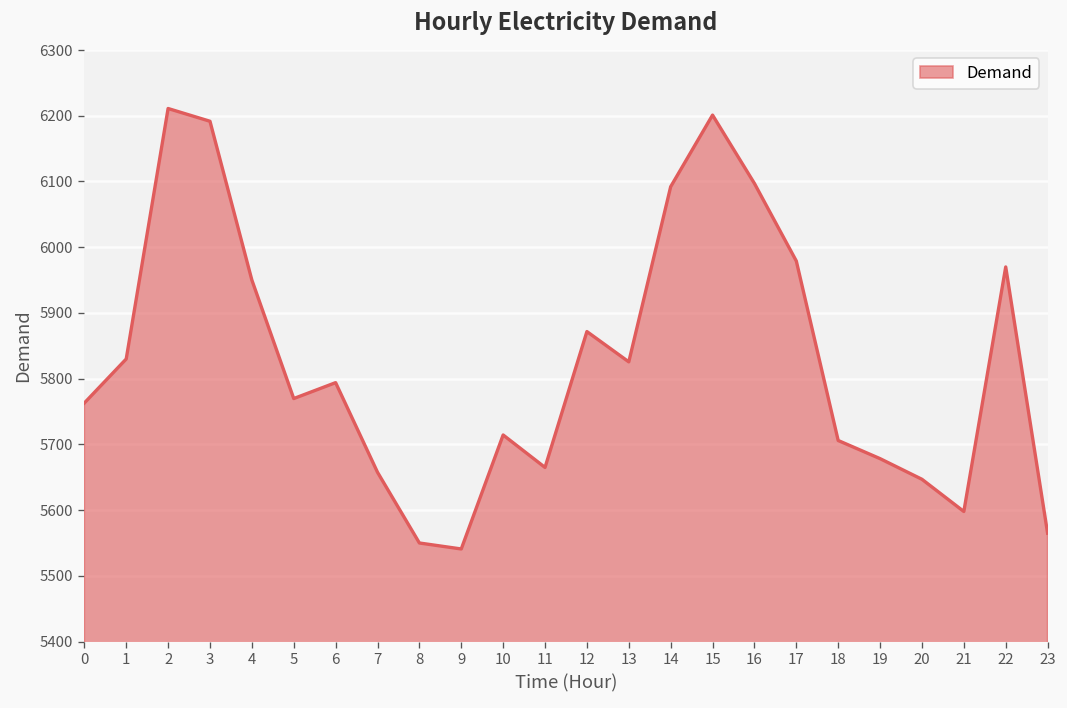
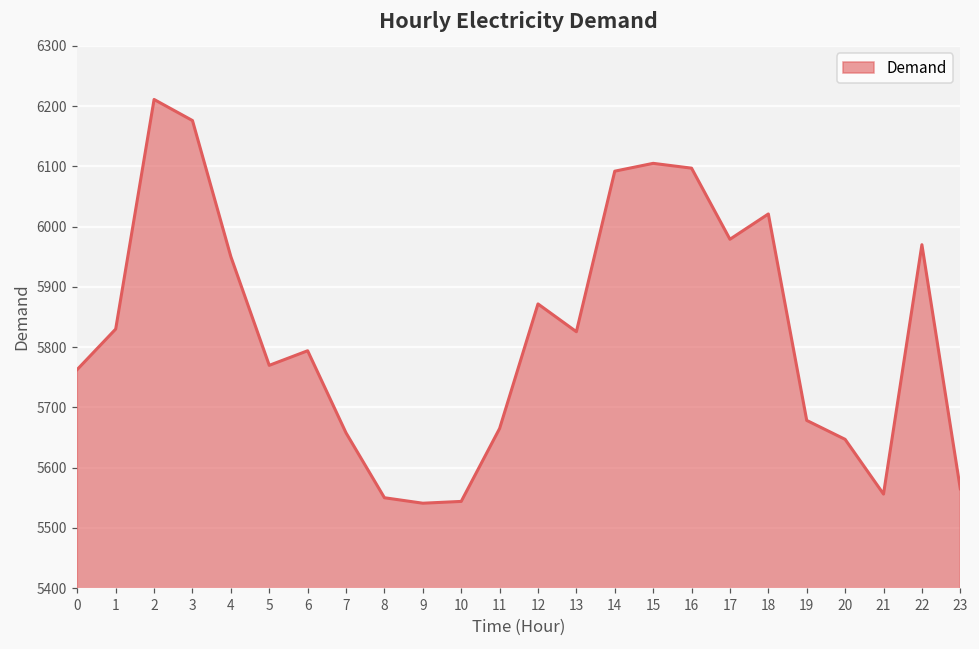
3: 6190 -> 6180
10: 5710 -> 5540
15: 6200 -> 6110
18: 5710 -> 6020
21: 5600 -> 5560
